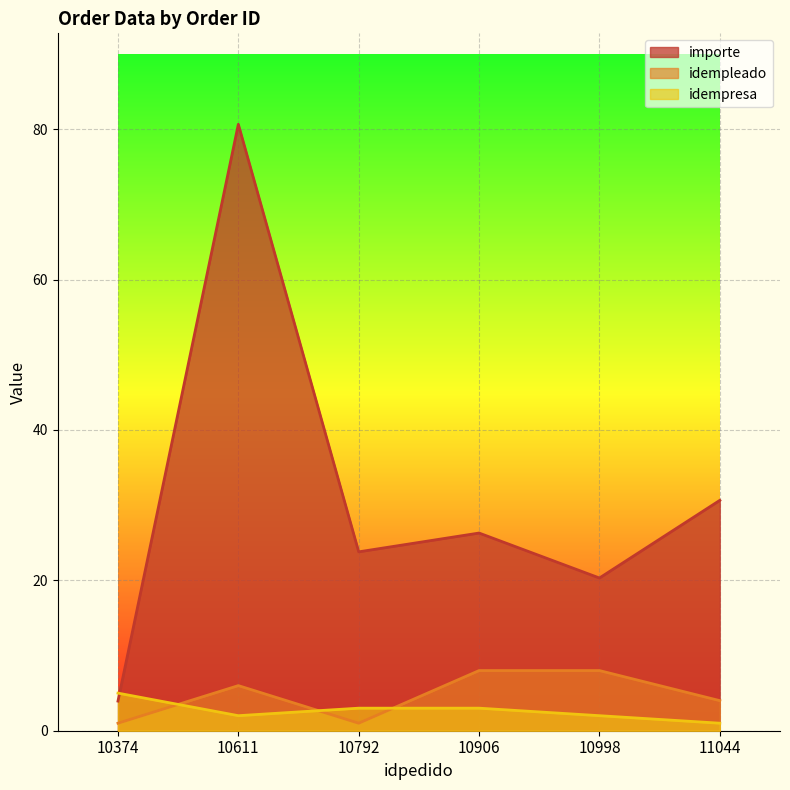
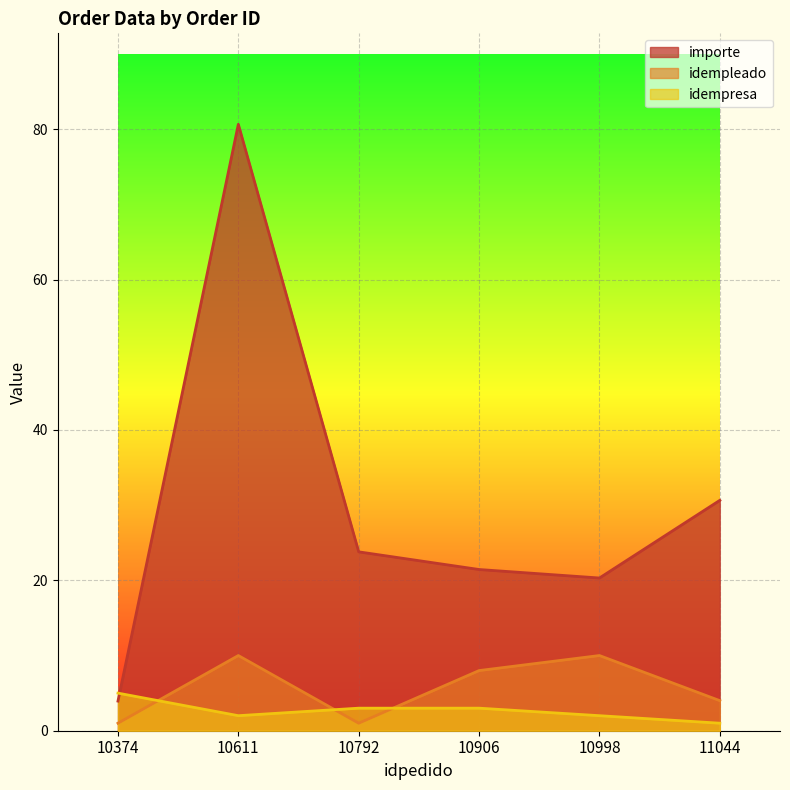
idempleado, 10611: 6 -> 10
importe, 10906: 26 -> 21
idempleado, 10998: 8 -> 10
